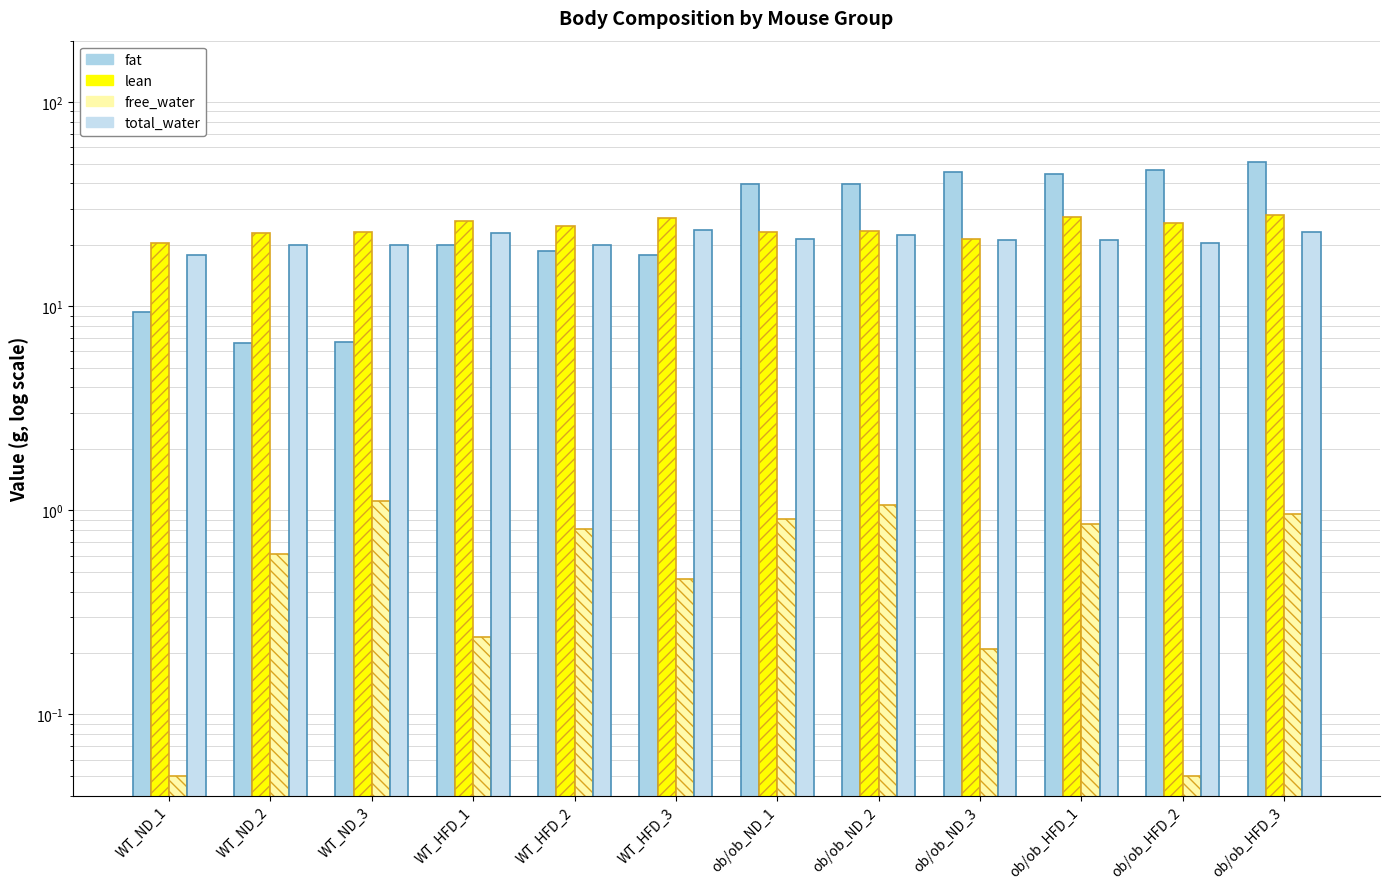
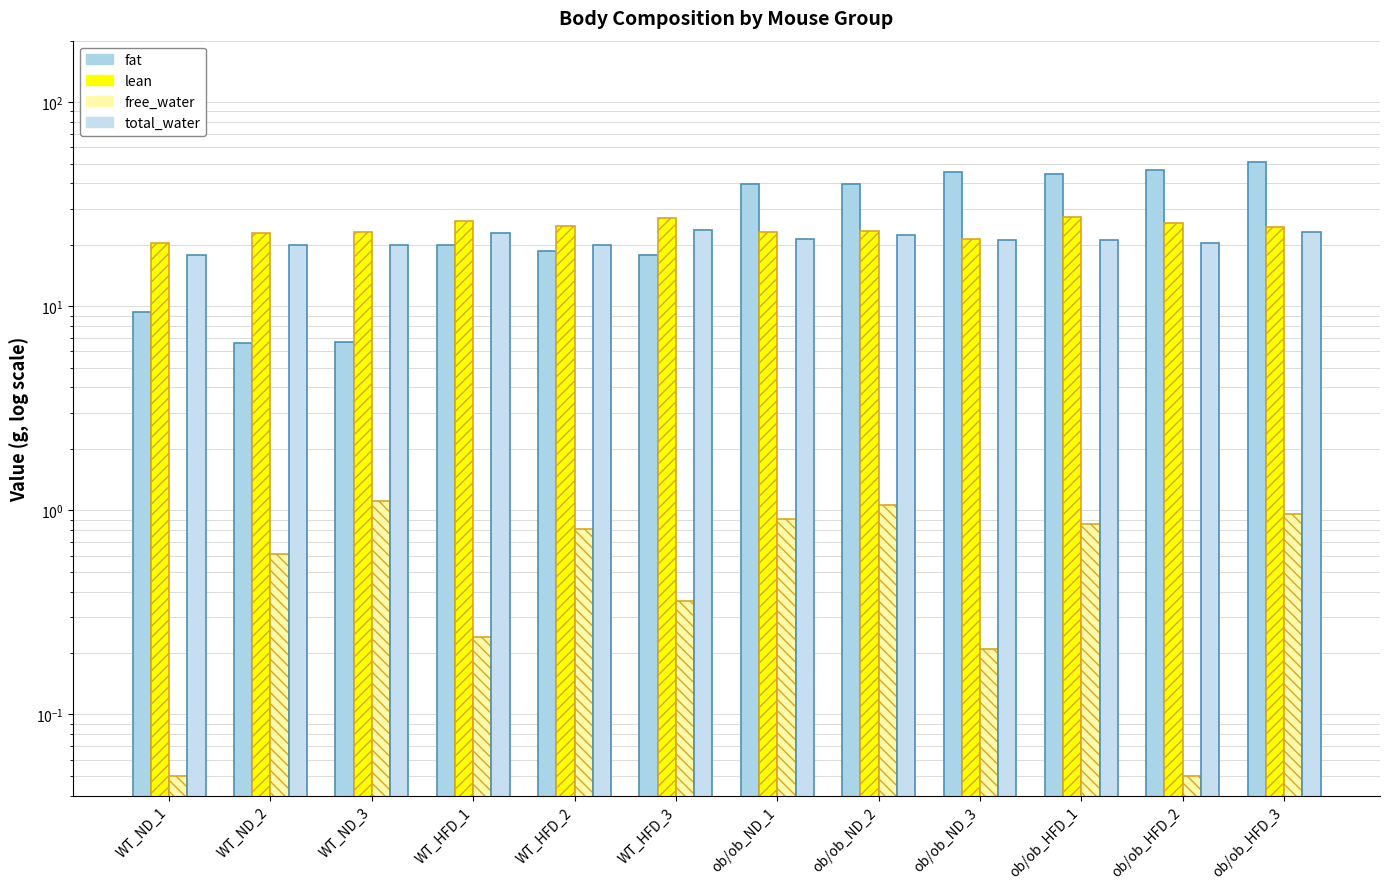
free_water, WT_HFD_3: 0.46 -> 0.36
lean, ob/ob_HFD_3: 28 -> 25
